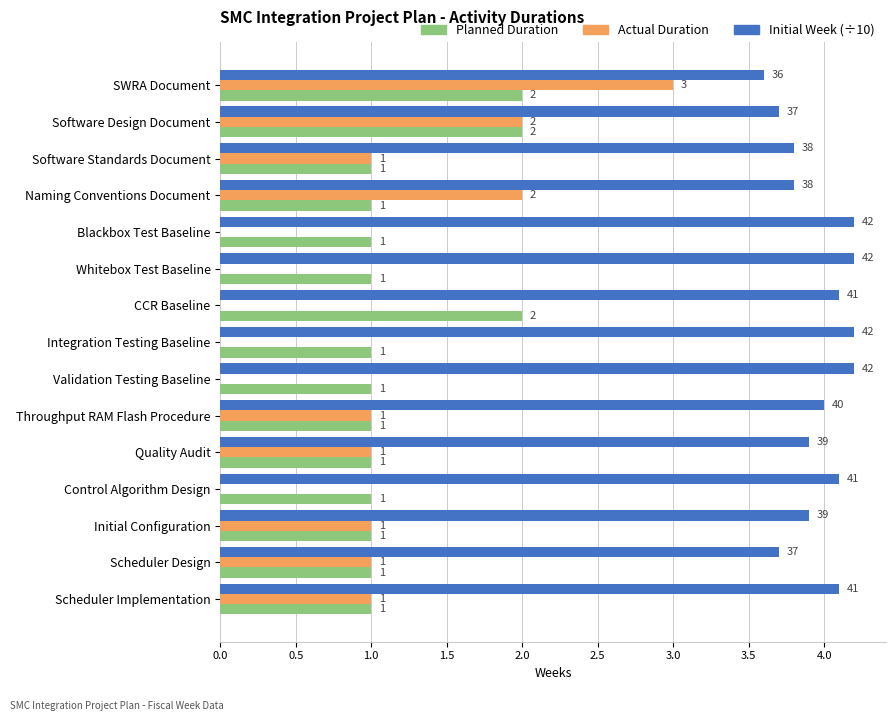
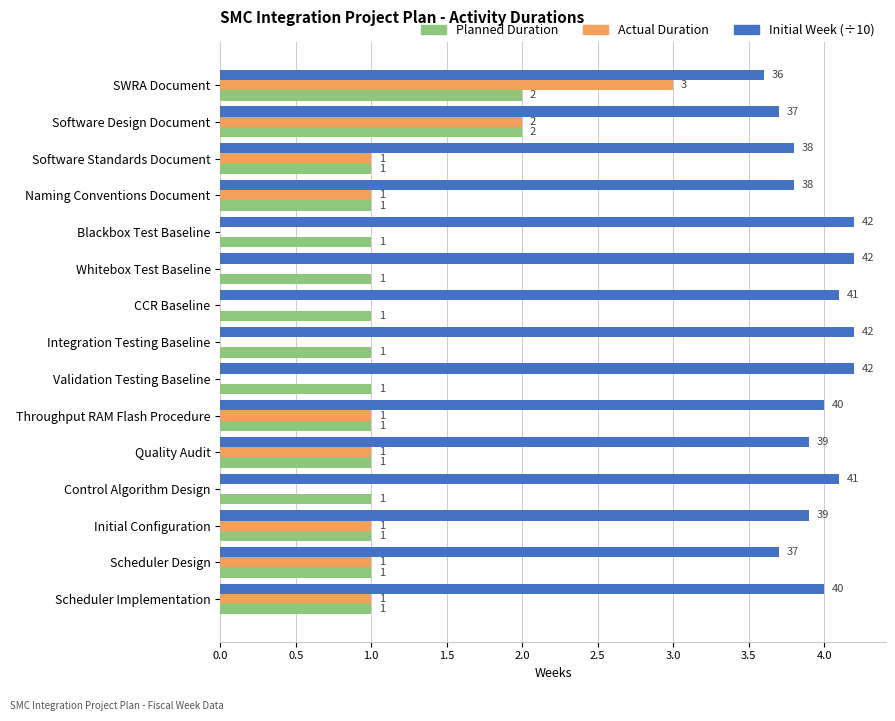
Actual Duration, Naming Conventions Document: 2 -> 1
Planned Duration, CCR Baseline: 2 -> 1
Initial Week (÷10), Scheduler Implementation: 41 -> 40
